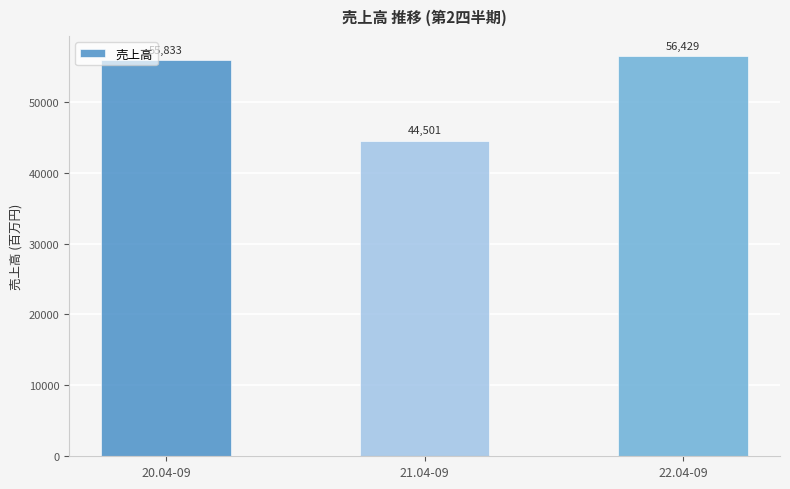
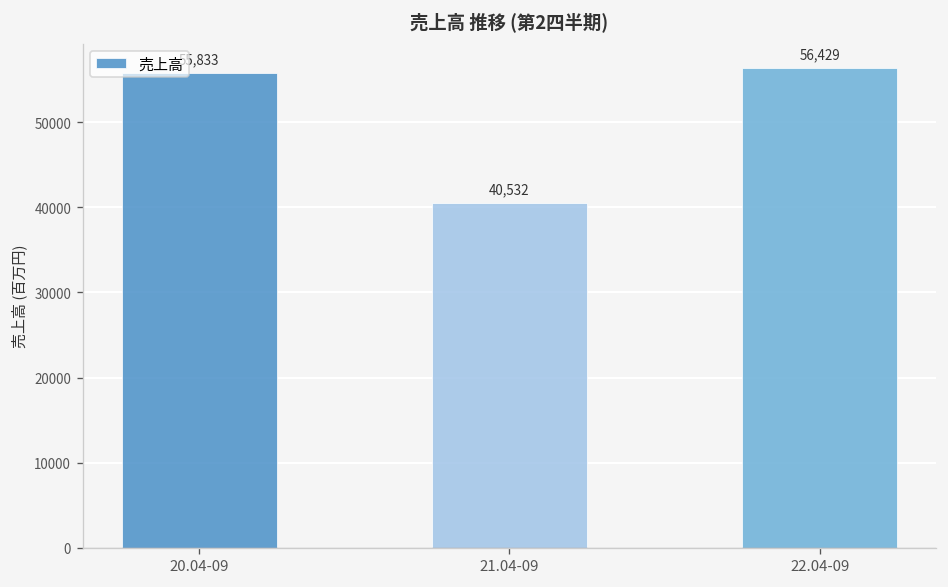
21.04-09: 44,501 -> 40,532
